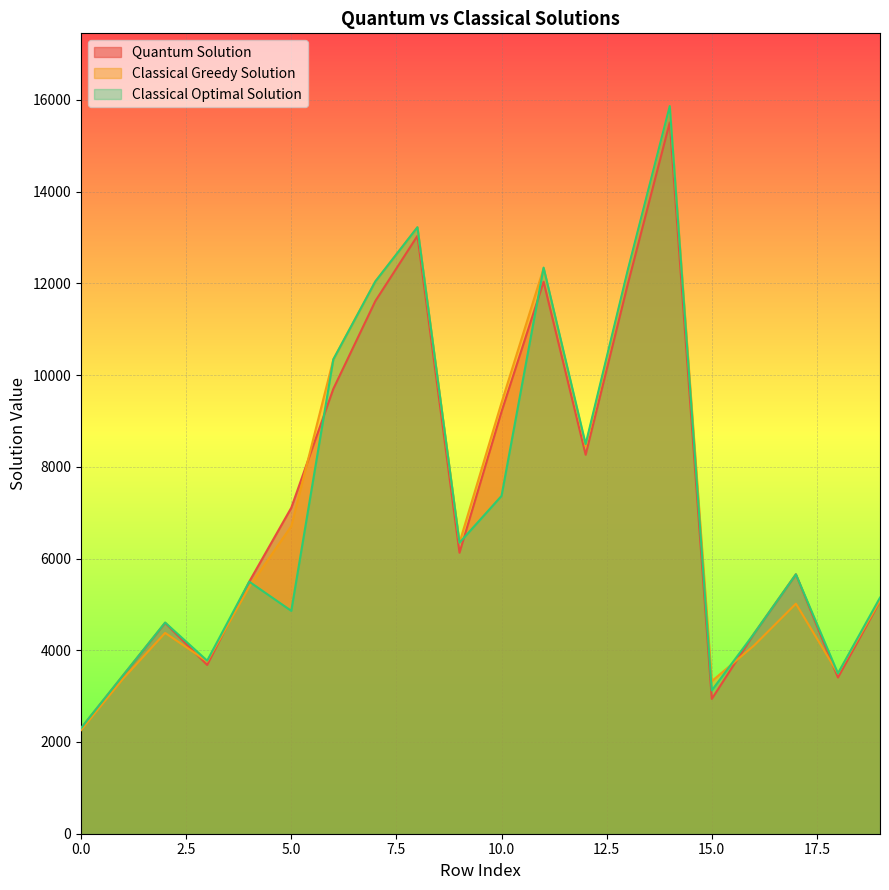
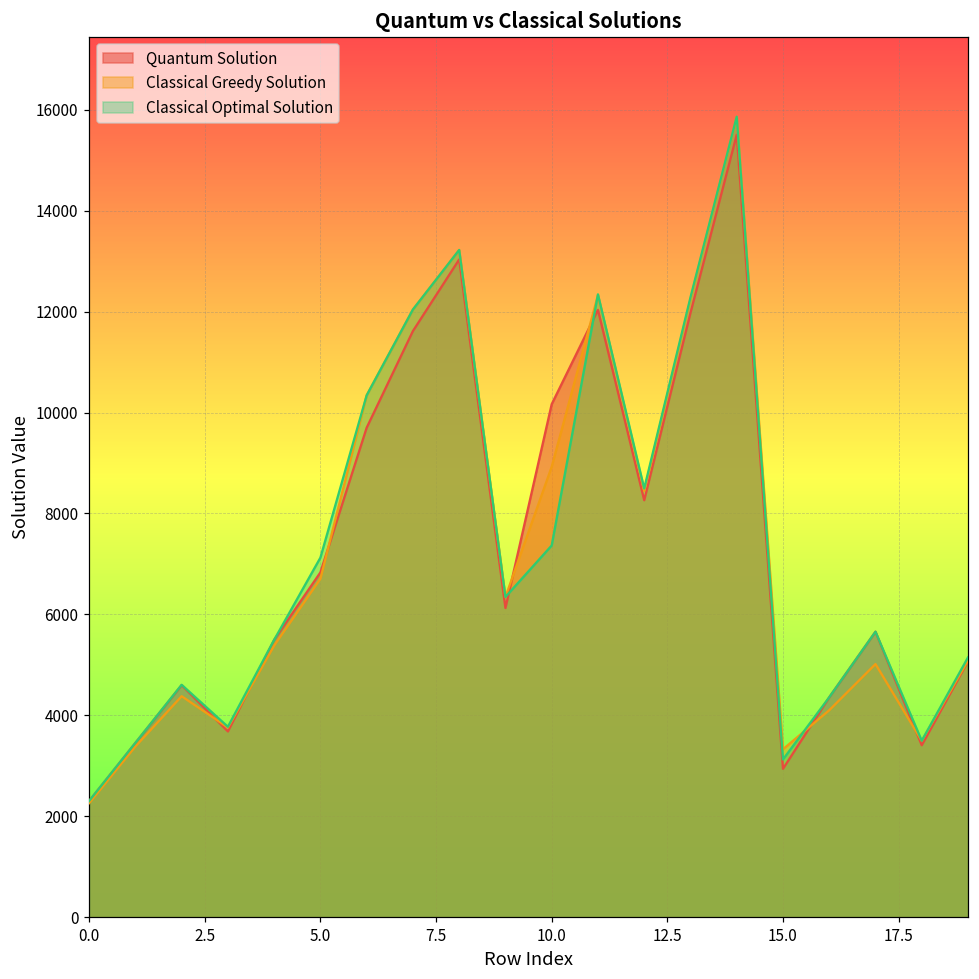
Quantum Solution, 5.0: 7100 -> 6800
Classical Optimal Solution, 5.0: 4900 -> 7100
Quantum Solution, 10.0: 9200 -> 10200
Classical Greedy Solution, 10.0: 9400 -> 8900
